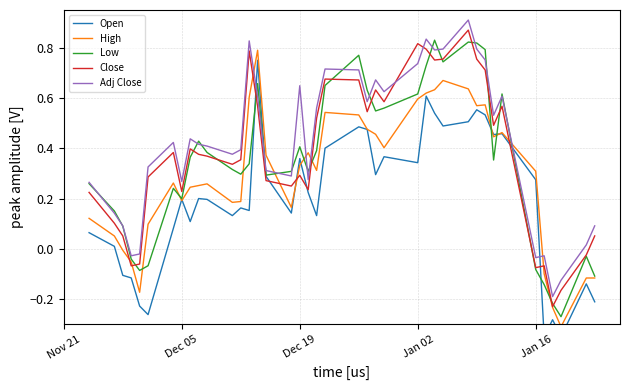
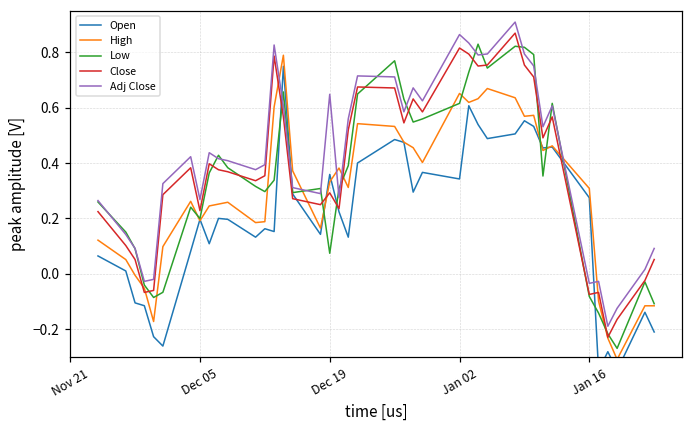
Low, Dec 19: 0.41 -> 0.07
High, Jan 02: 0.60 -> 0.65
Adj Close, Jan 02: 0.74 -> 0.86
